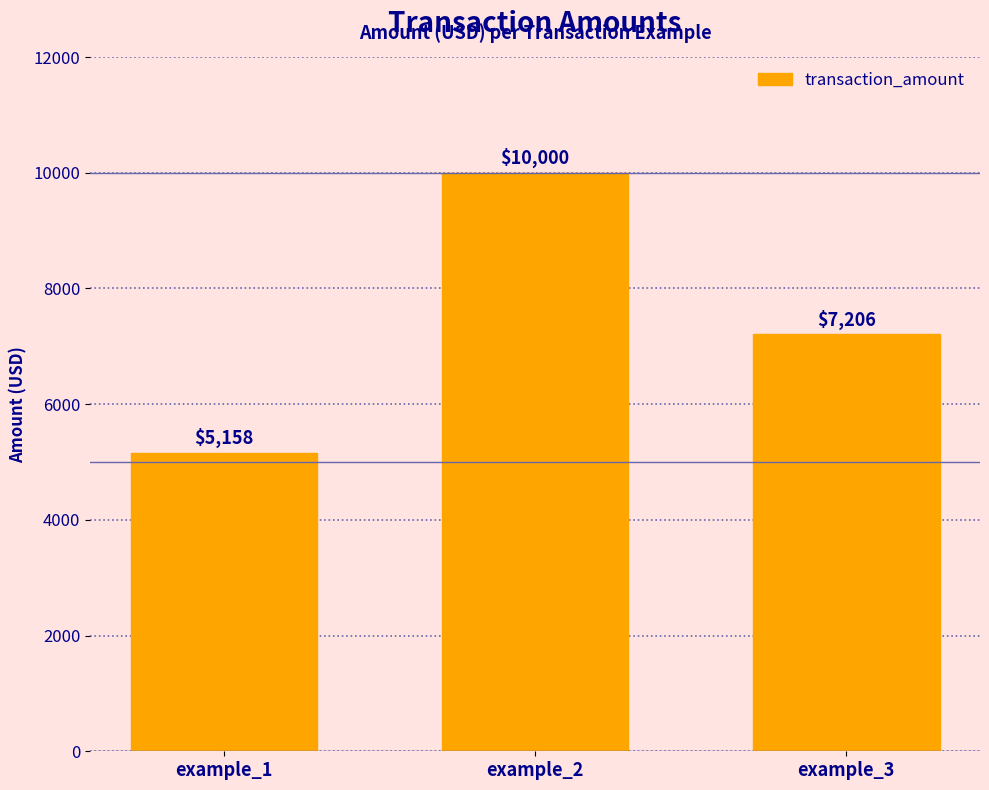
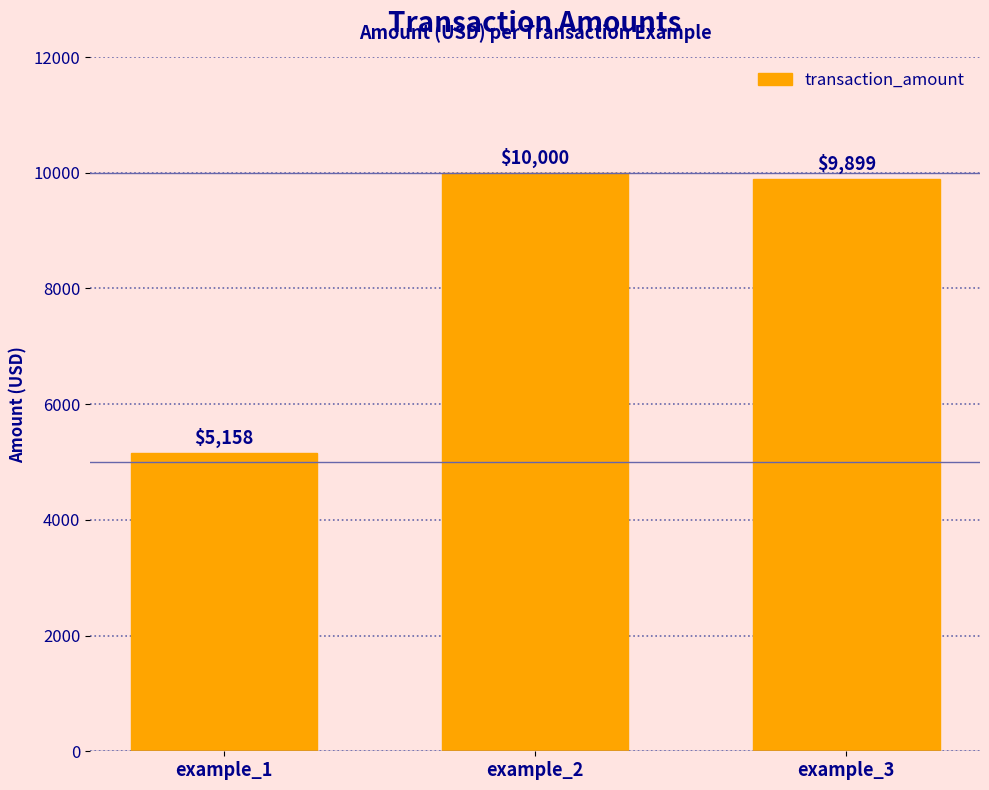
example_3: $7,206 -> $9,899
